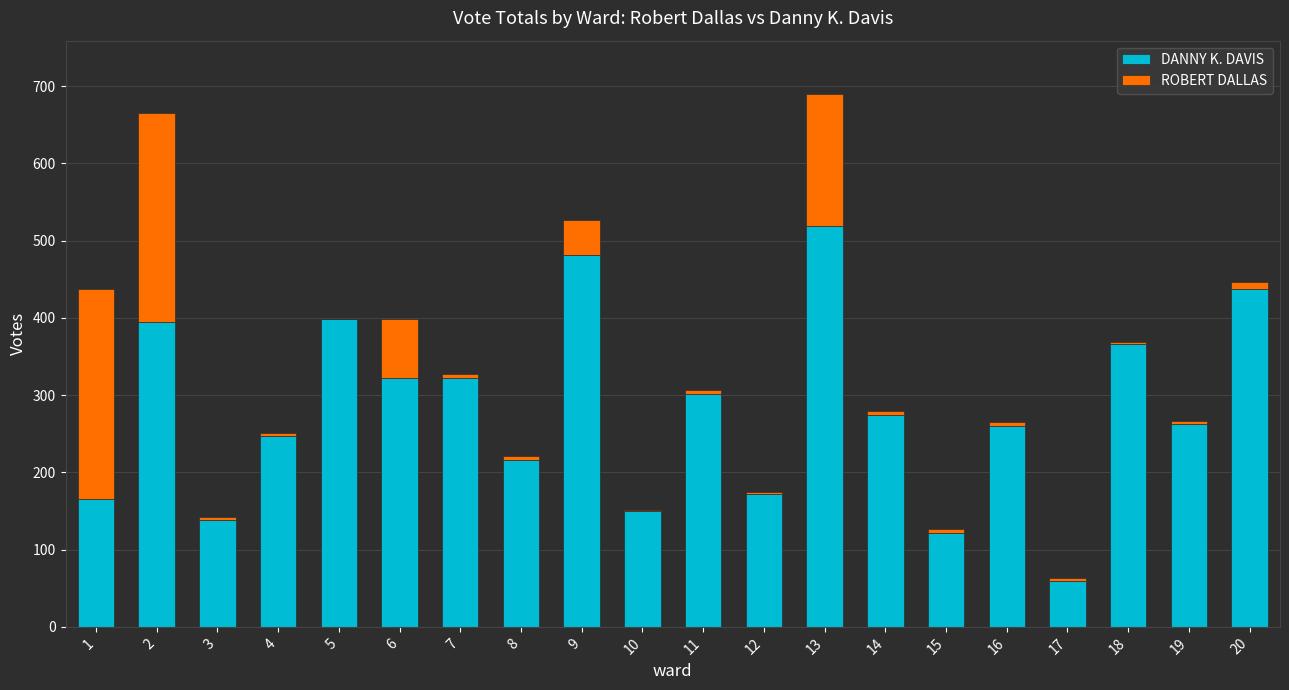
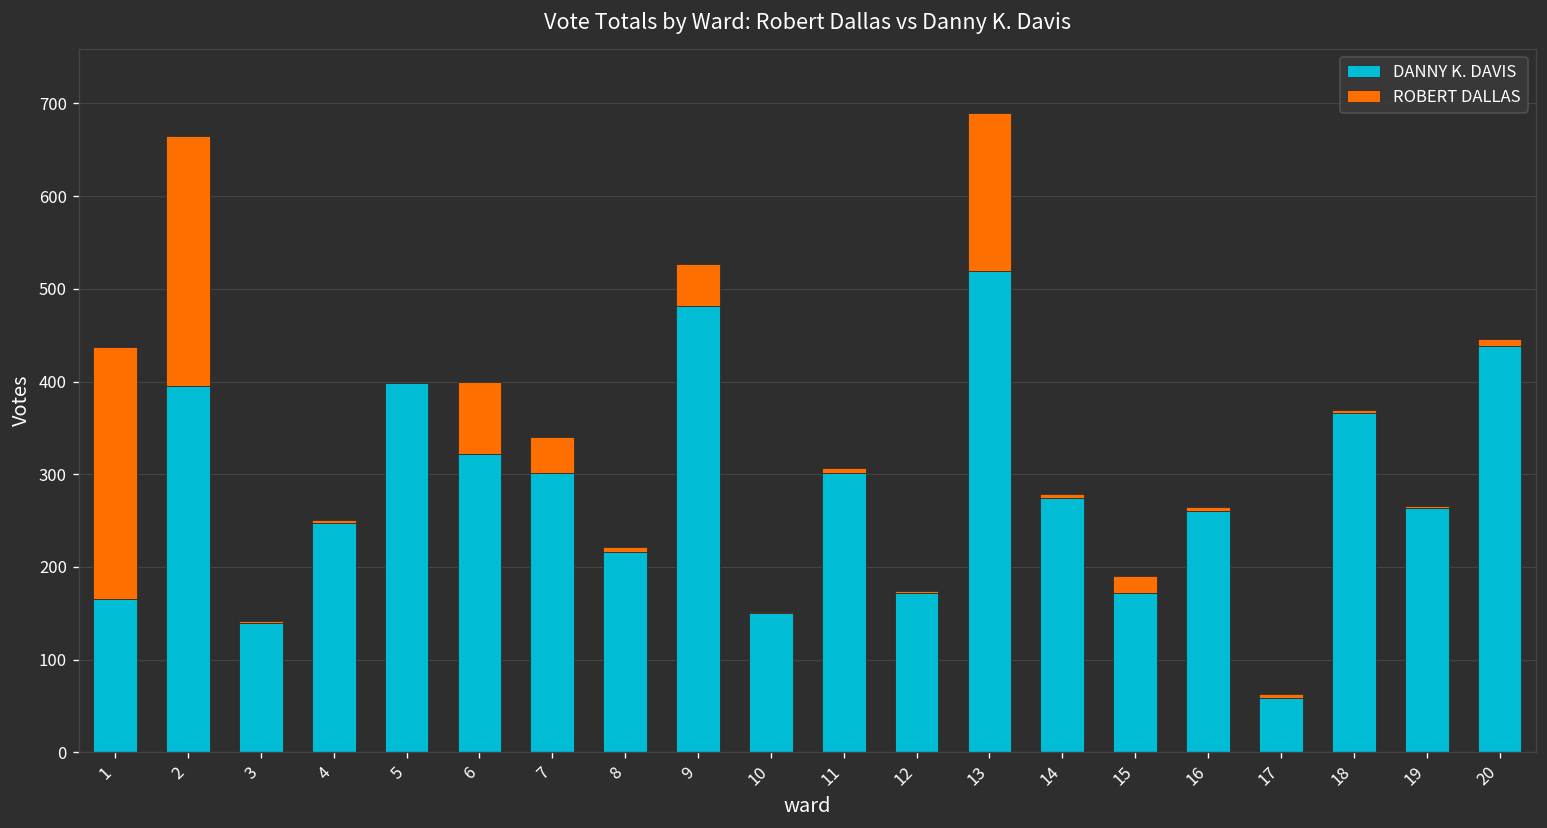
DANNY K. DAVIS, 7: 320 -> 300
ROBERT DALLAS, 7: 10 -> 40
DANNY K. DAVIS, 15: 120 -> 170
ROBERT DALLAS, 15: 10 -> 20
